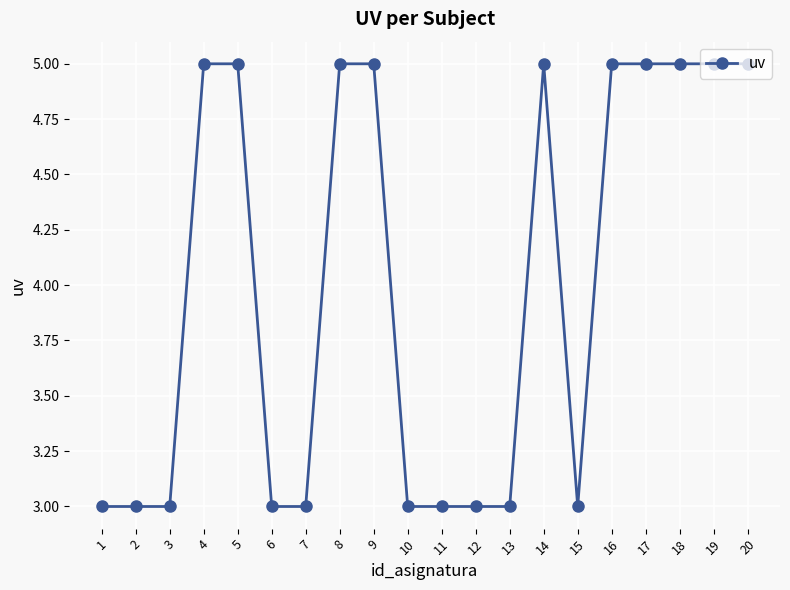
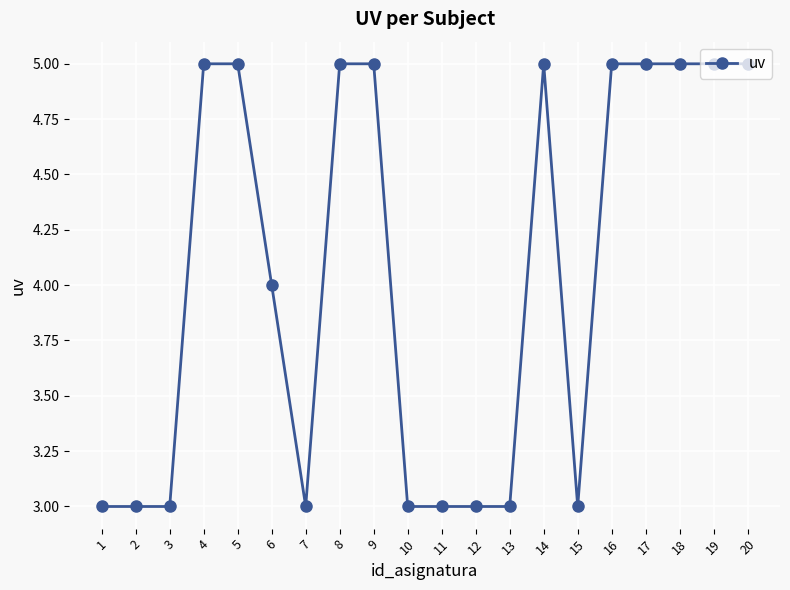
6: 3 -> 4
